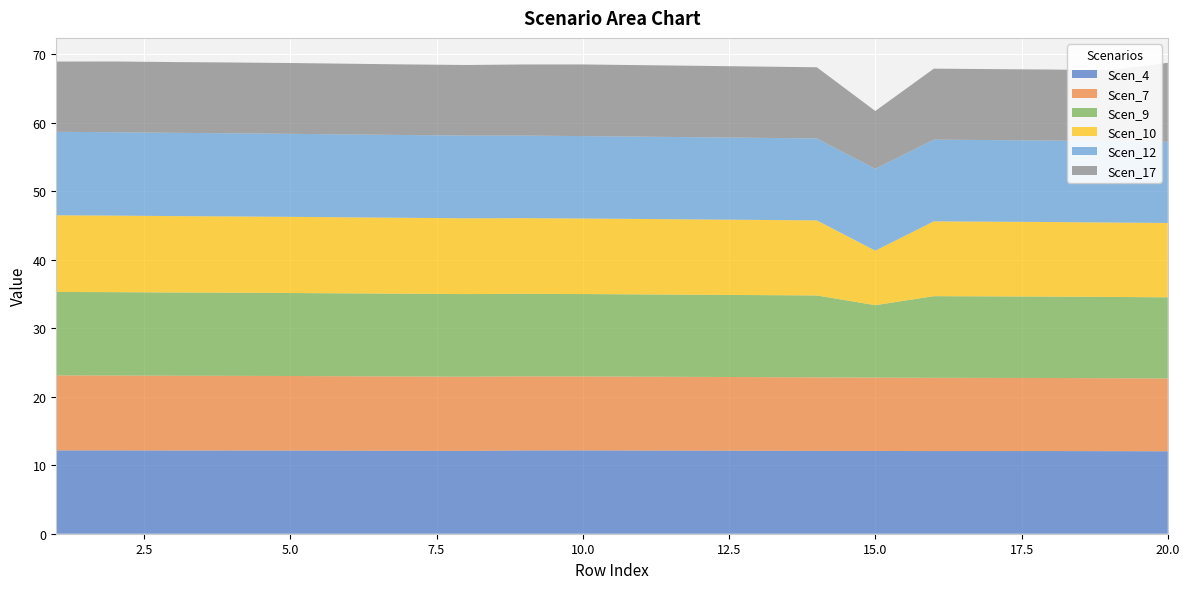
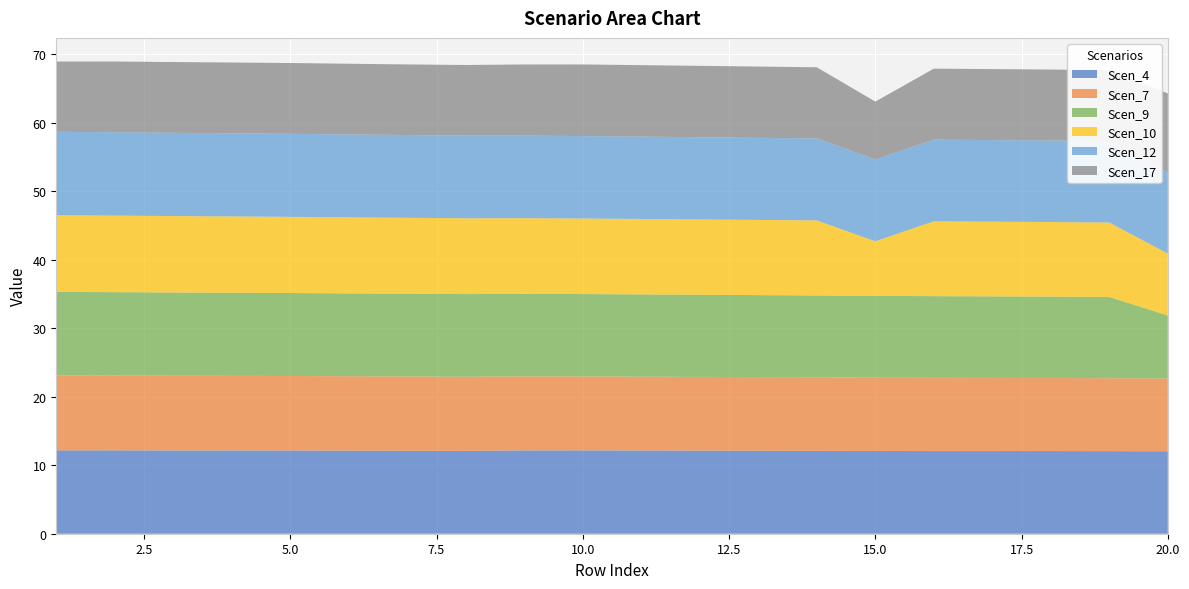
Scen_9, 15.0: 11 -> 12
Scen_9, 20.0: 12 -> 9
Scen_10, 20.0: 11 -> 9
